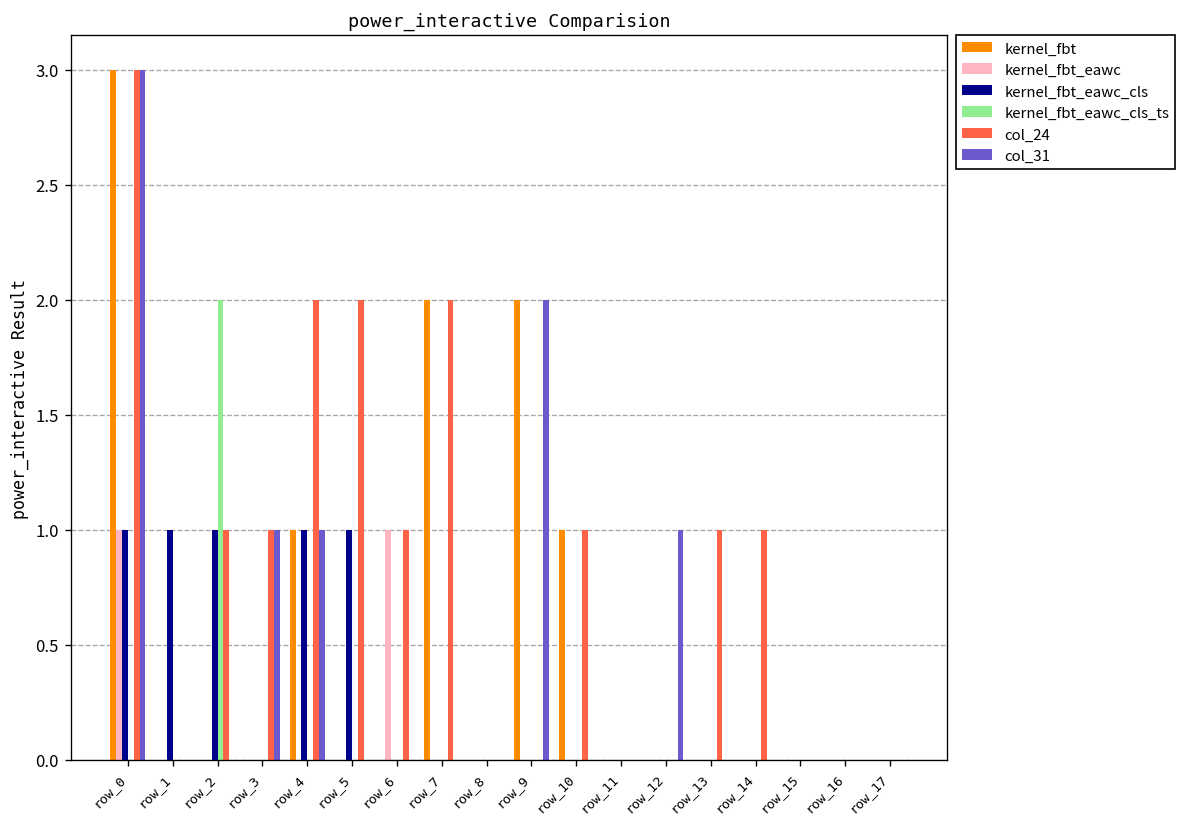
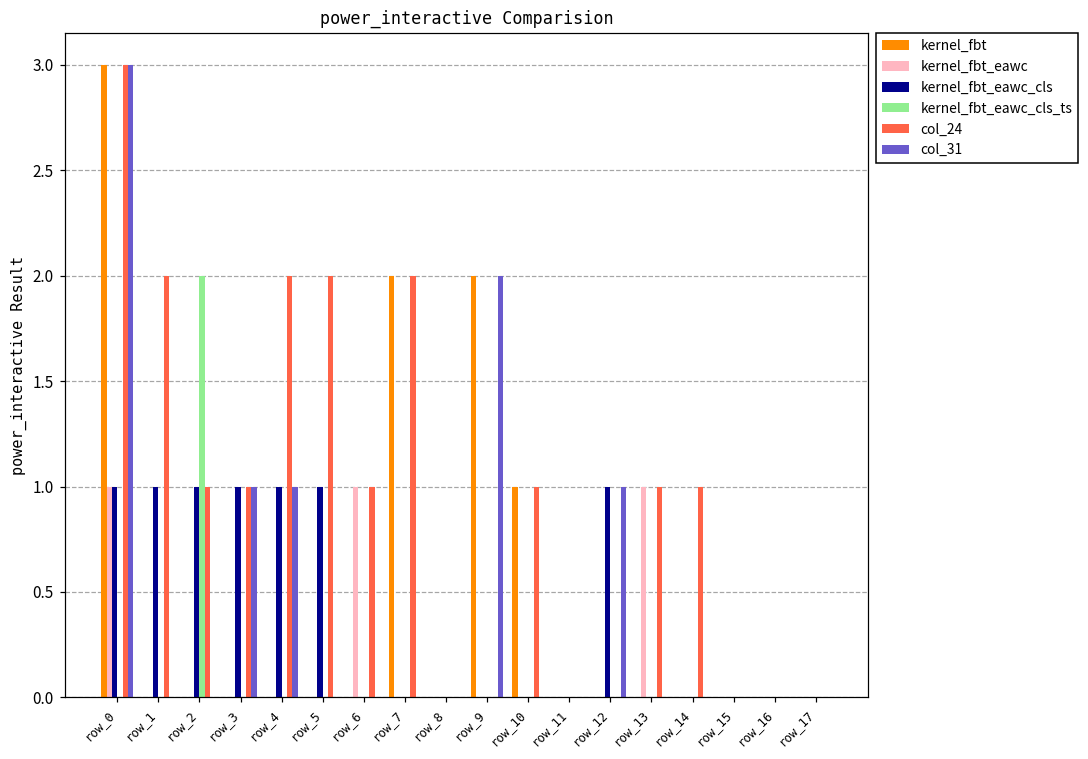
col_24, row_1: 0 -> 2
kernel_fbt_eawc_cls, row_3: 0 -> 1
kernel_fbt, row_4: 1 -> 0
kernel_fbt_eawc_cls, row_12: 0 -> 1
kernel_fbt_eawc, row_13: 0 -> 1
